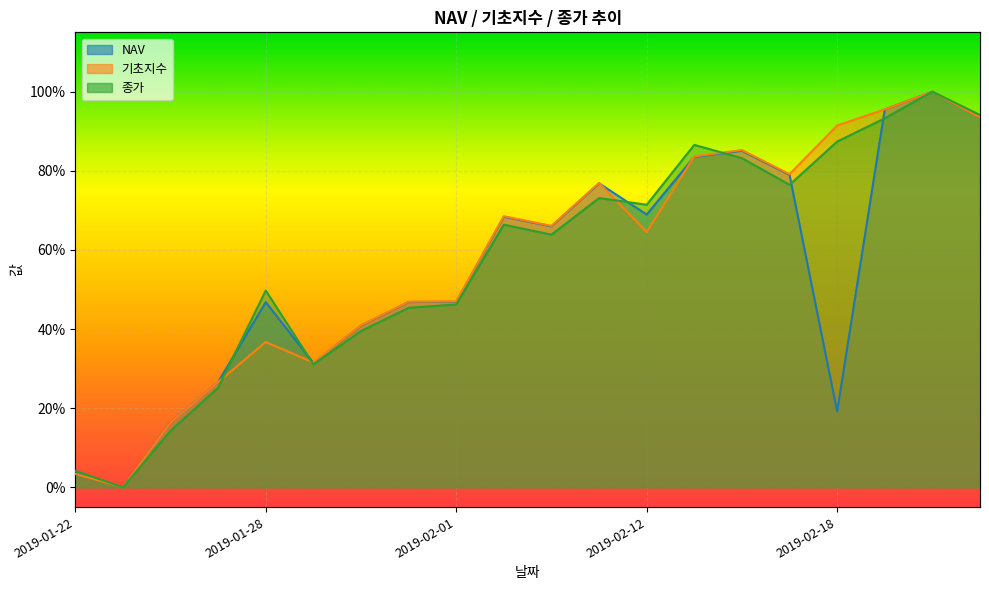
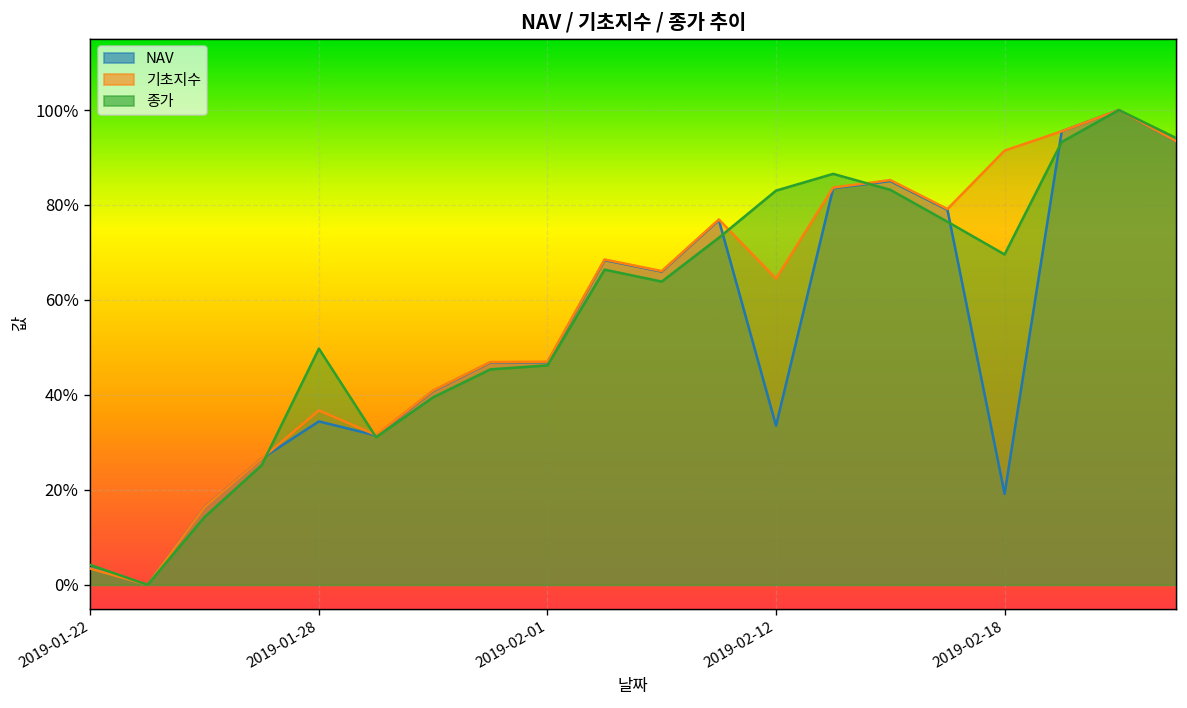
NAV, 2019-01-28: 47% -> 34%
NAV, 2019-02-12: 69% -> 34%
종가, 2019-02-12: 71% -> 83%
종가, 2019-02-18: 87% -> 70%
